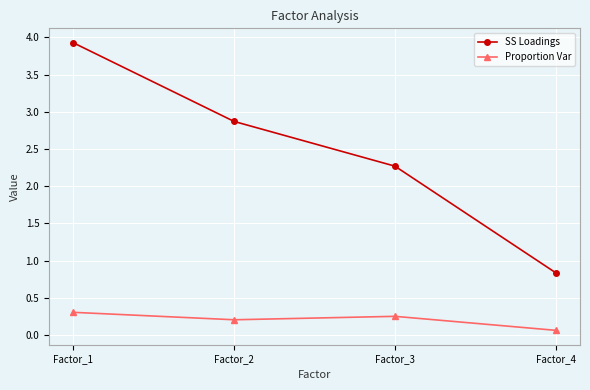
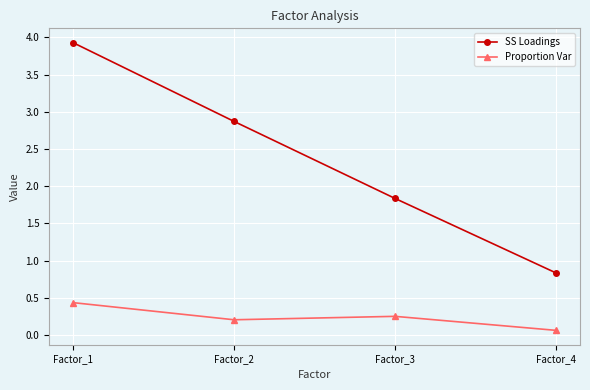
Proportion Var, Factor_1: 0.3 -> 0.4
SS Loadings, Factor_3: 2.3 -> 1.8
